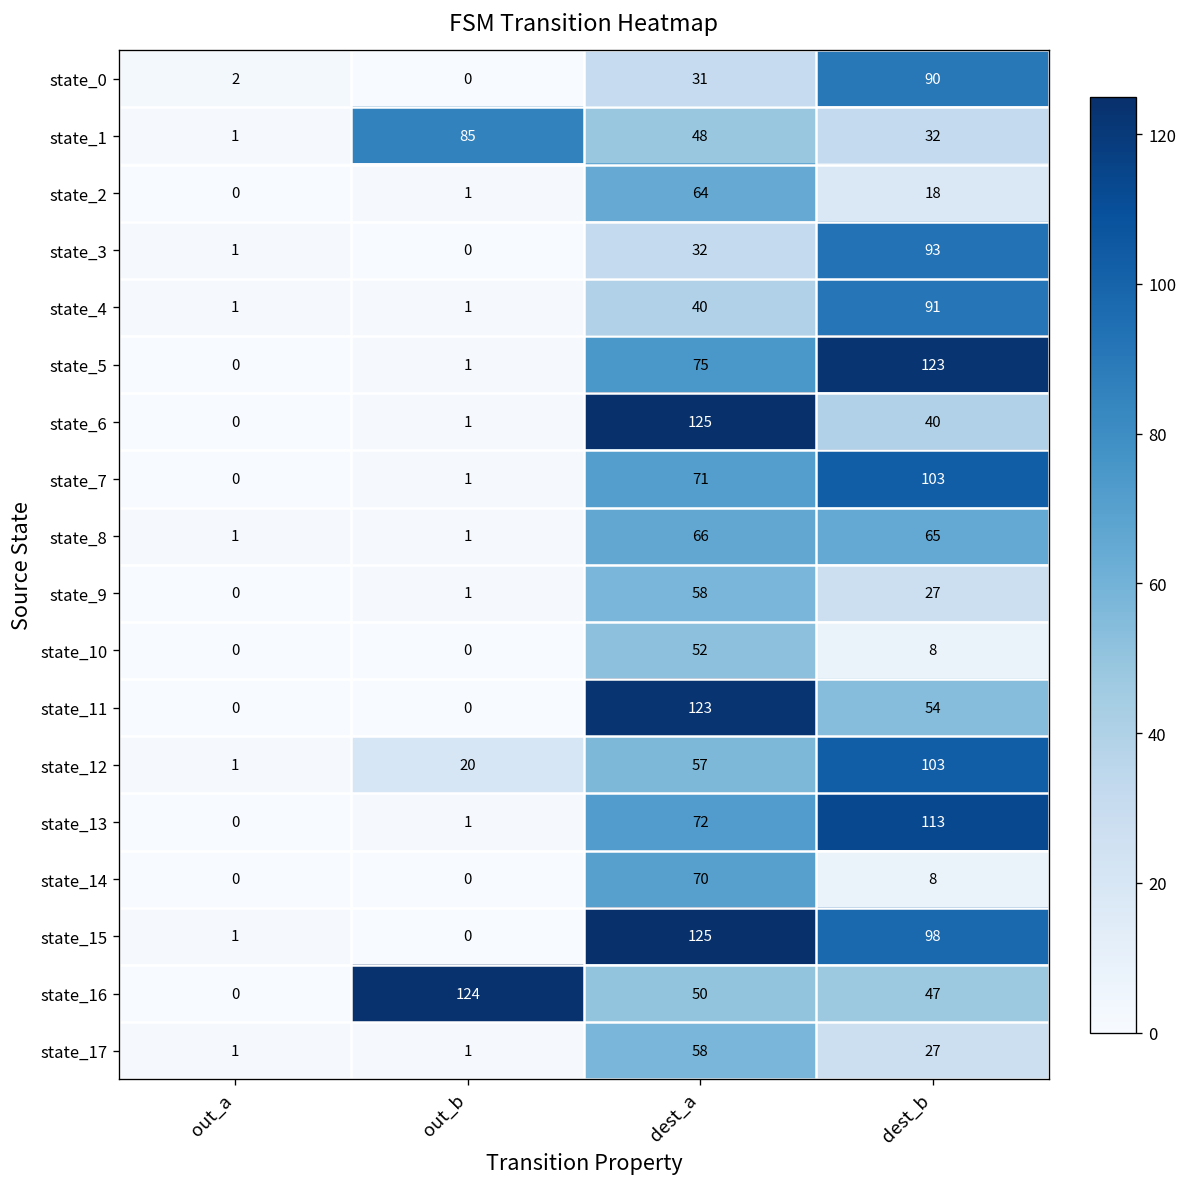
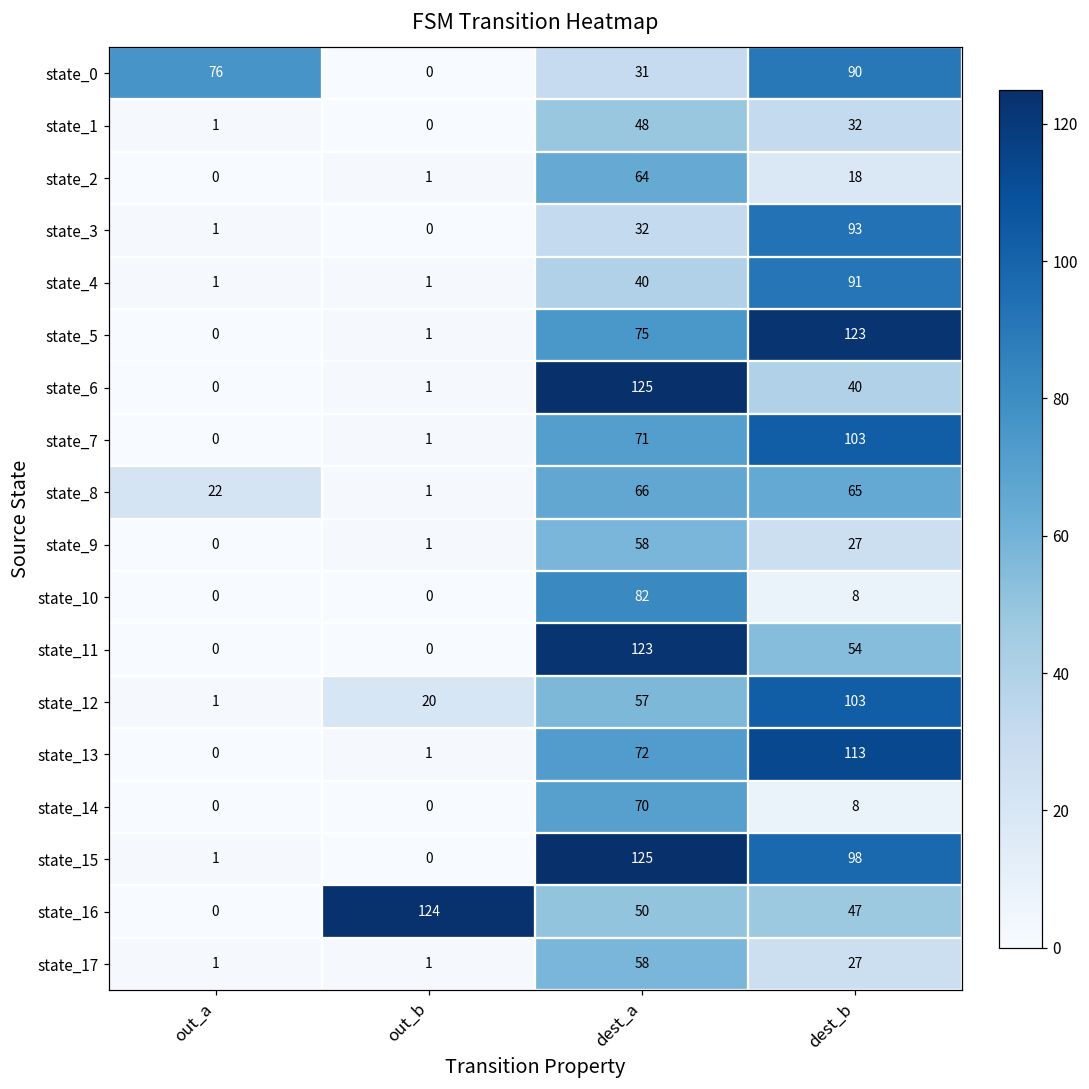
state_0, out_a: 2 -> 76
state_1, out_b: 85 -> 0
state_8, out_a: 1 -> 22
state_10, dest_a: 52 -> 82
